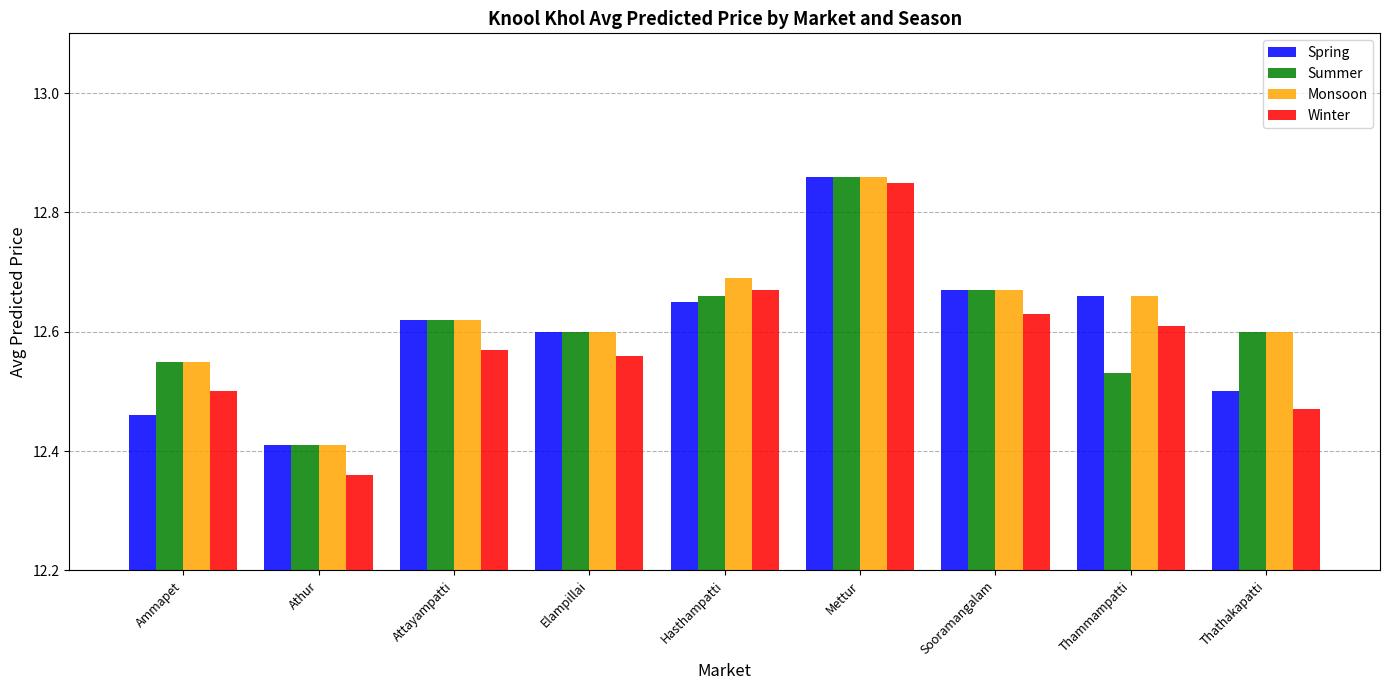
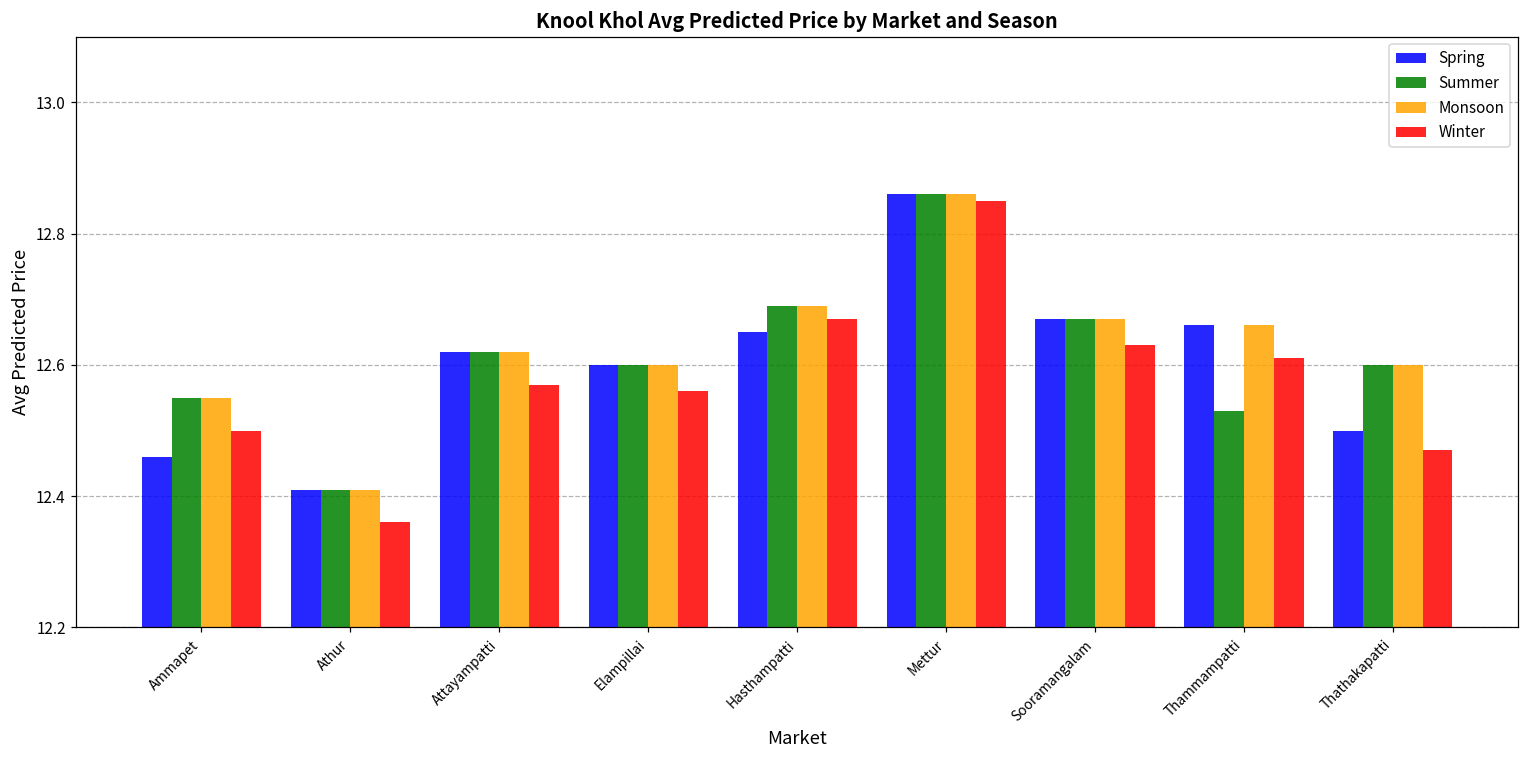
Summer, Hasthampatti: 12.66 -> 12.69
